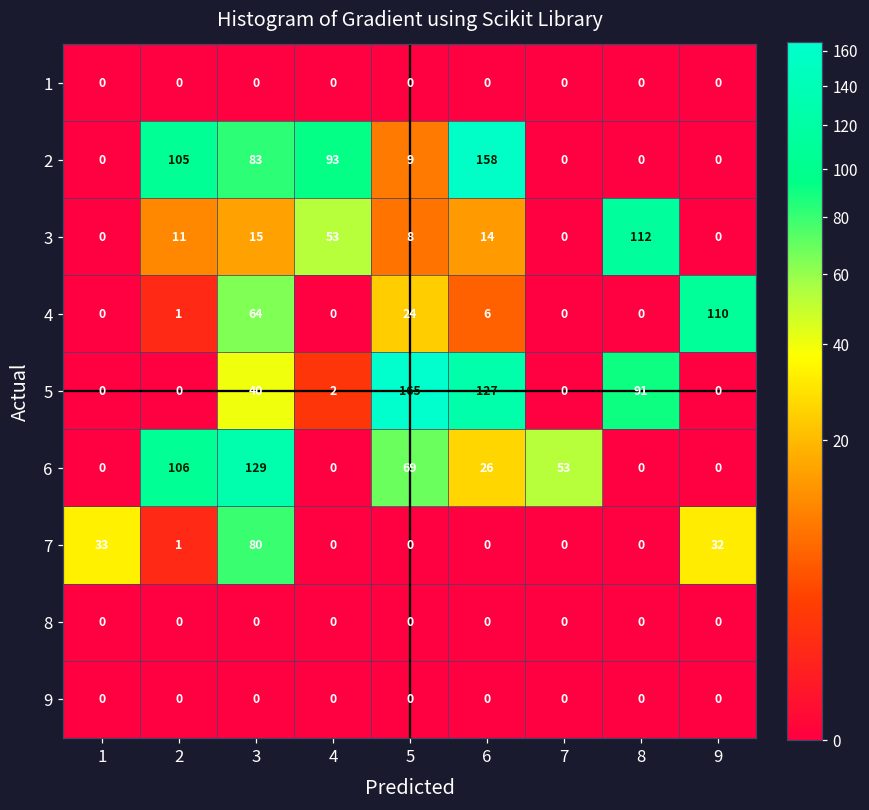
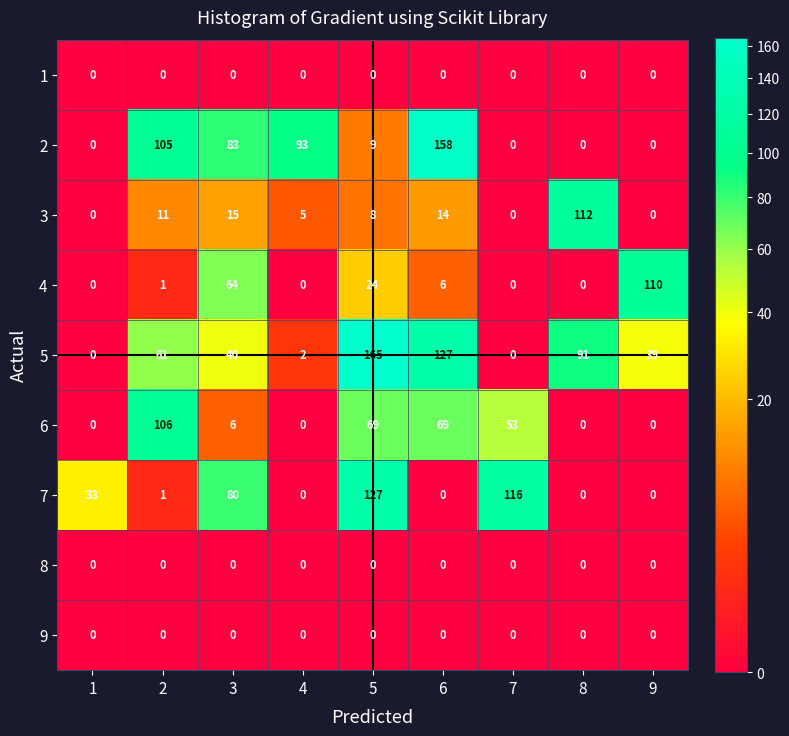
3, 4: 53 -> 5
5, 2: 0 -> 61
5, 9: 0 -> 39
6, 3: 129 -> 6
6, 6: 26 -> 69
7, 5: 0 -> 127
7, 7: 0 -> 116
7, 9: 32 -> 0
